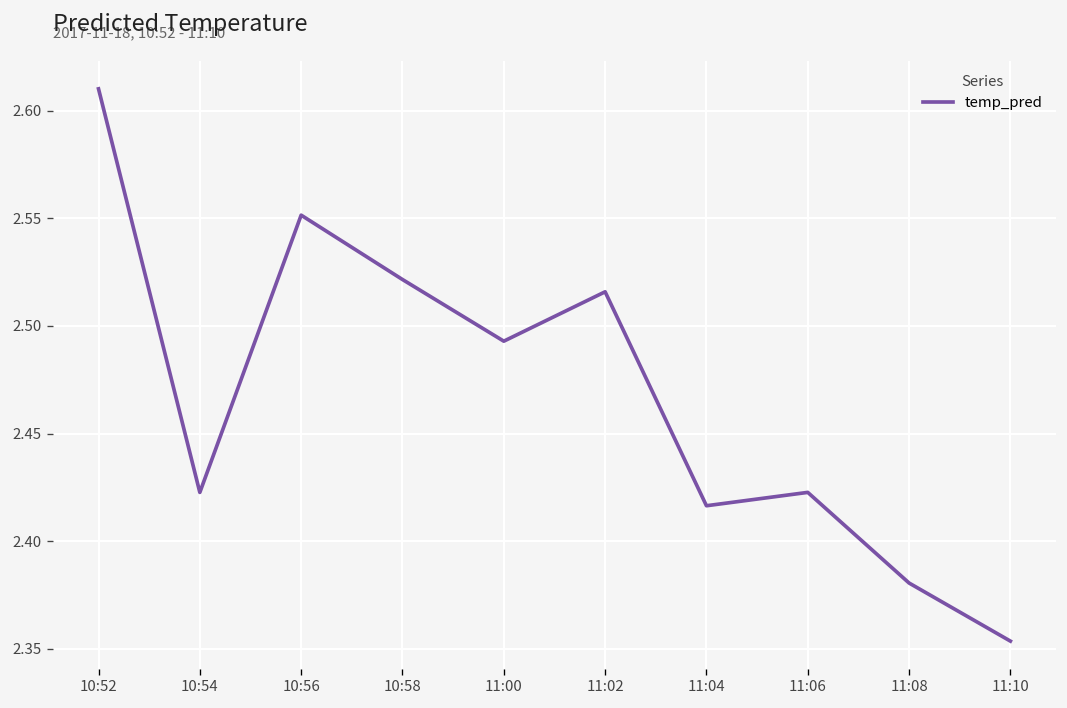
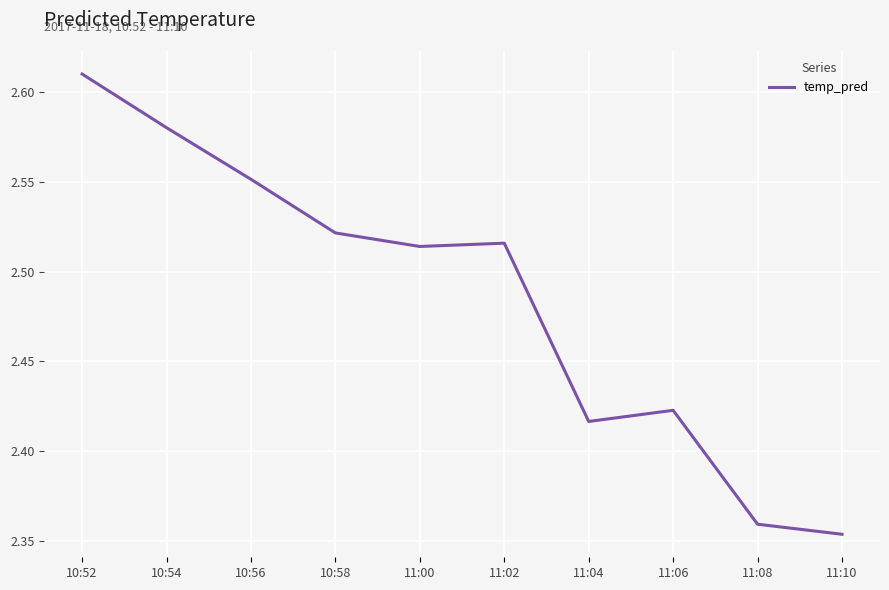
10:54: 2.423 -> 2.580
11:00: 2.493 -> 2.514
11:08: 2.381 -> 2.359
